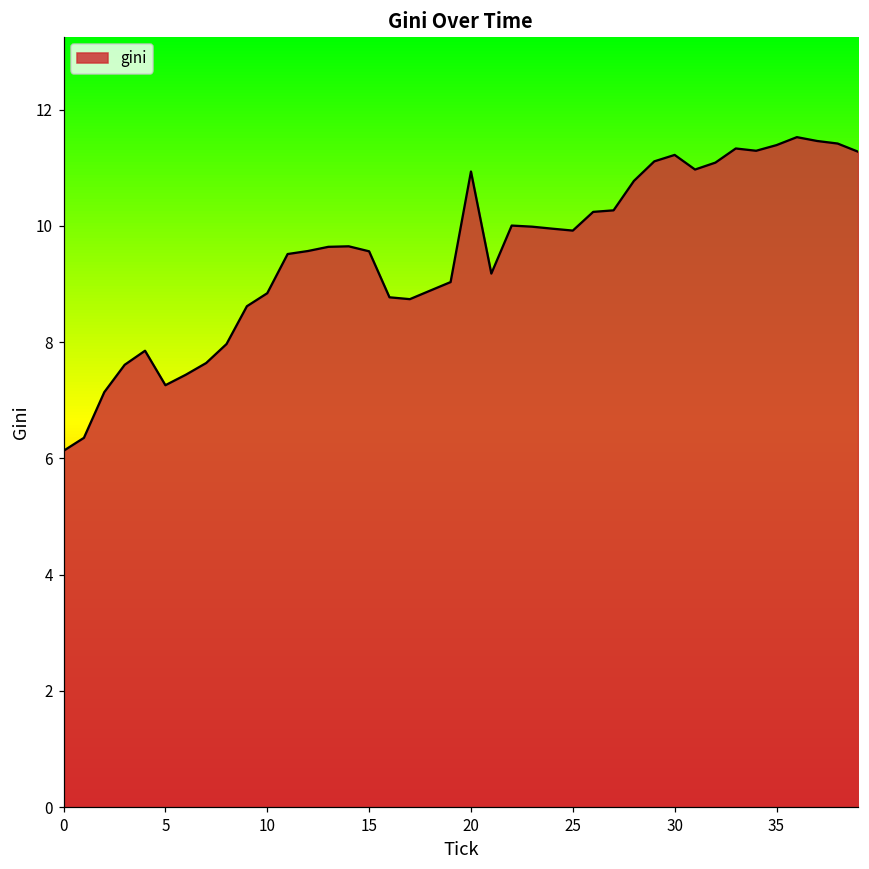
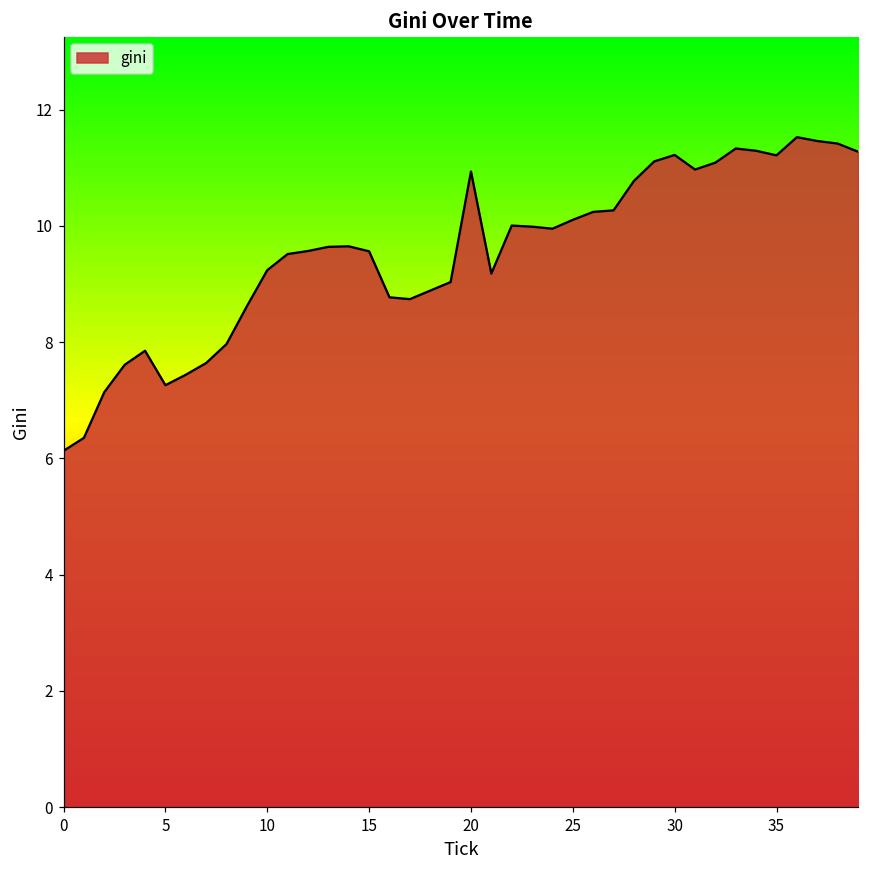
10: 8.8 -> 9.2
25: 9.9 -> 10.1
35: 11.4 -> 11.2
